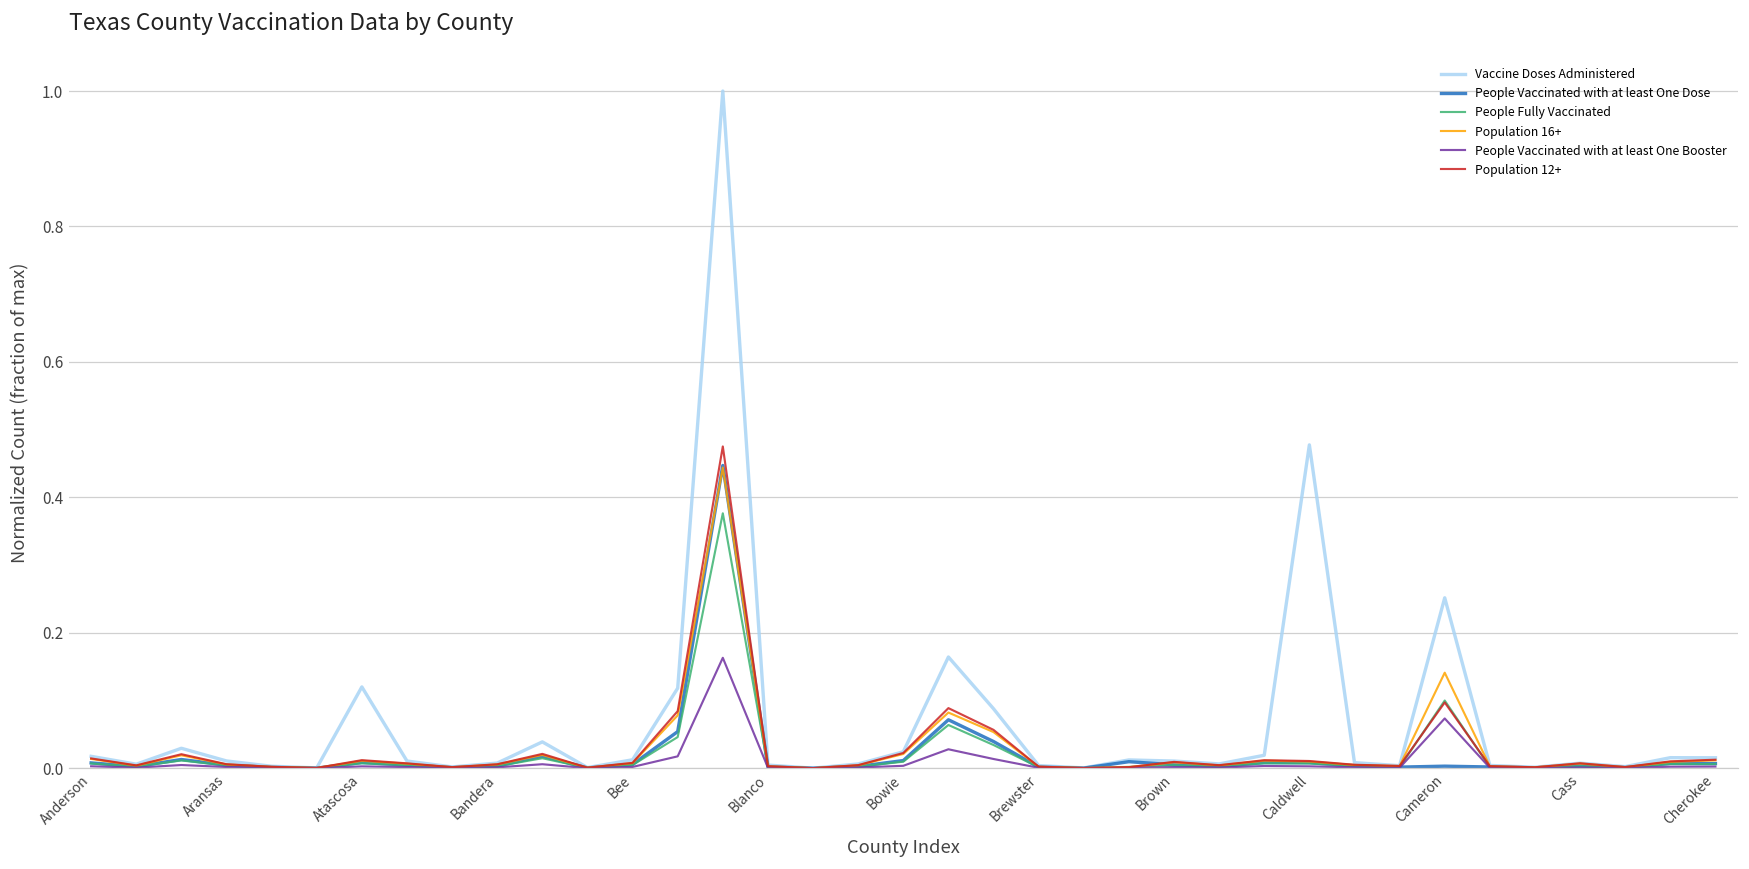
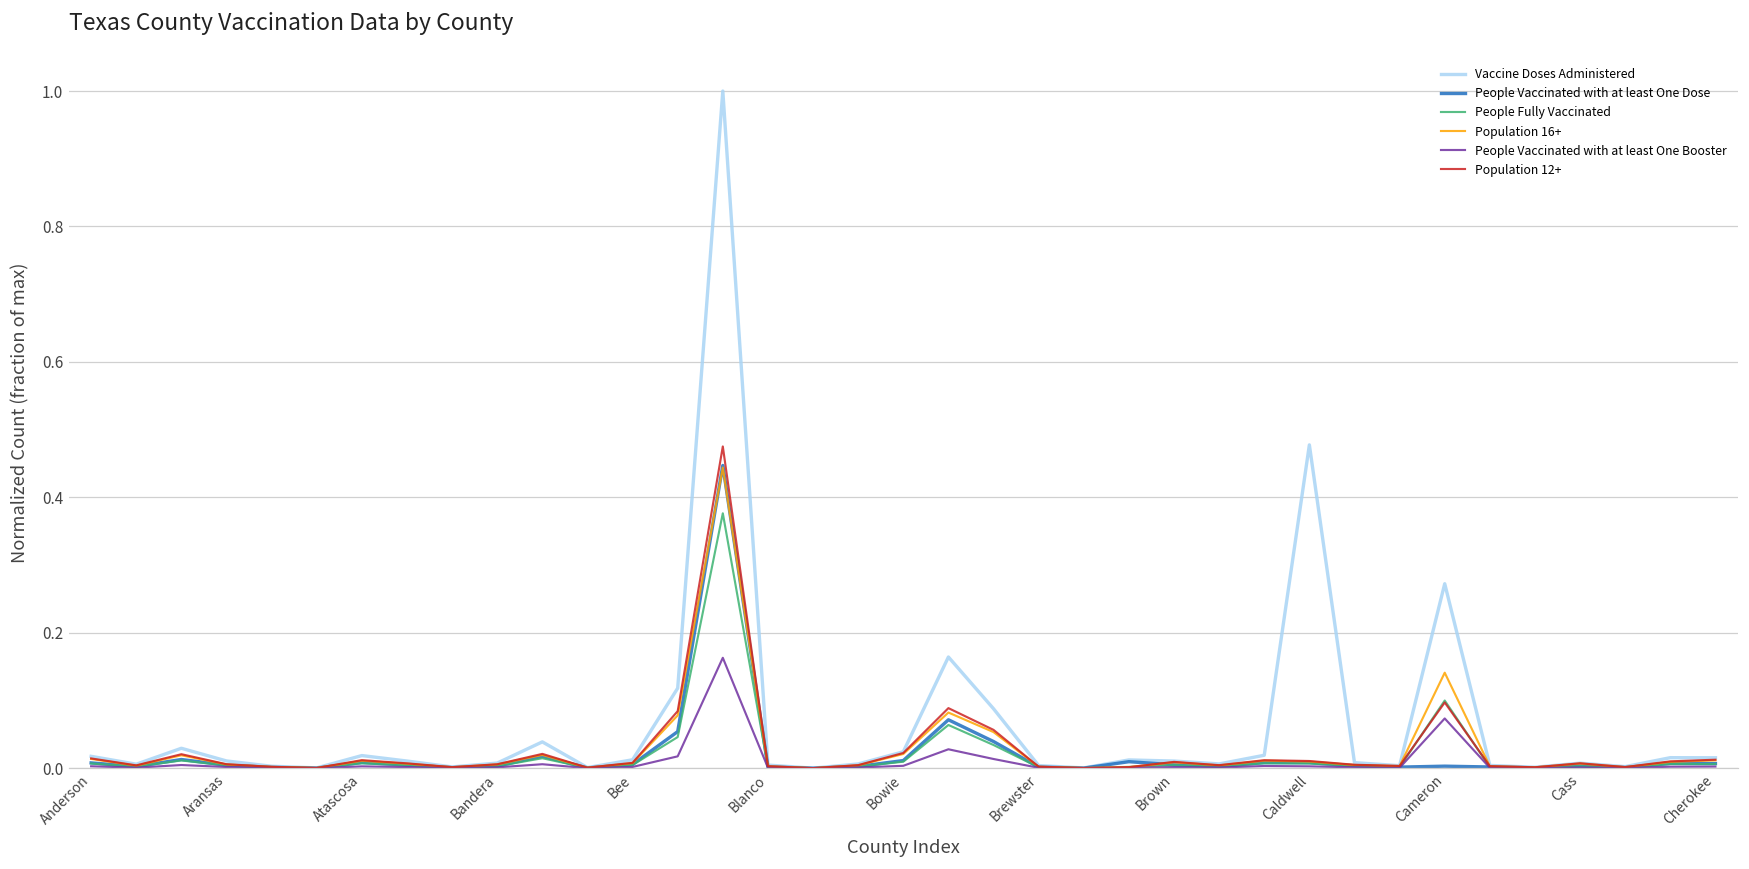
Vaccine Doses Administered, Atascosa: 0.12 -> 0.02
Vaccine Doses Administered, Cameron: 0.25 -> 0.27
